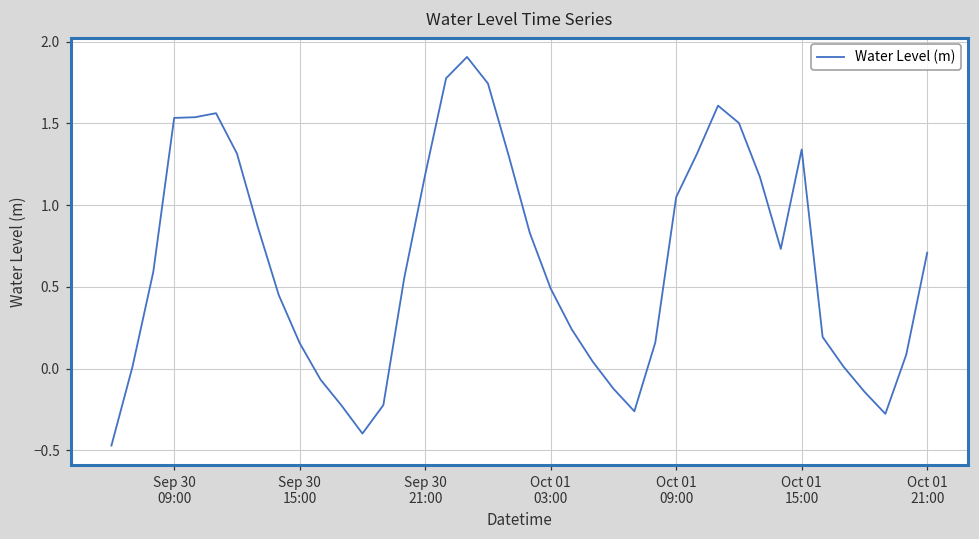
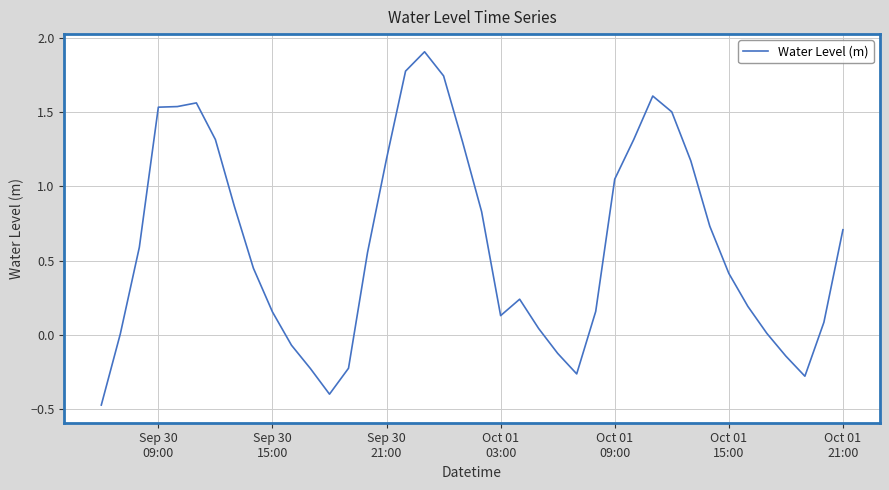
Oct 01 03:00: 0.49 -> 0.13
Oct 01 15:00: 1.34 -> 0.42
